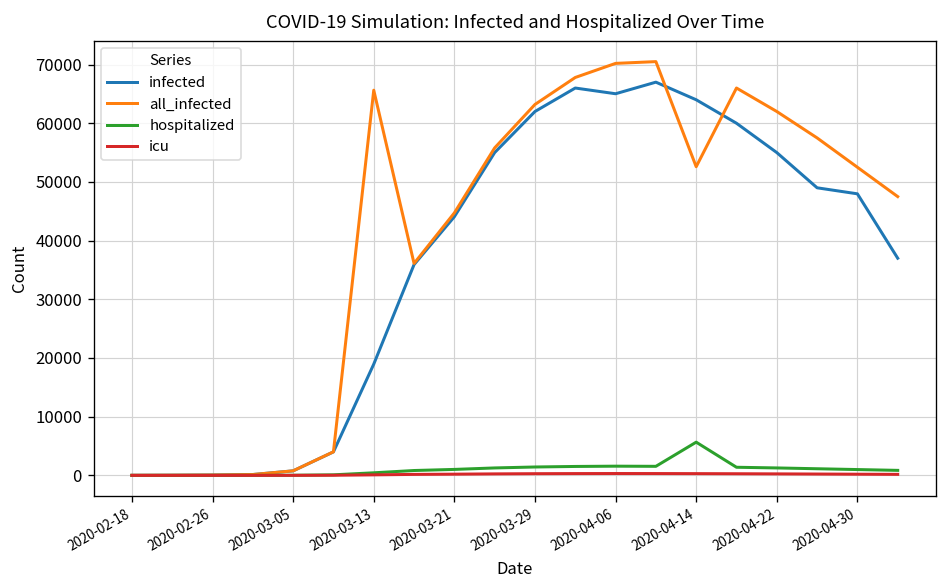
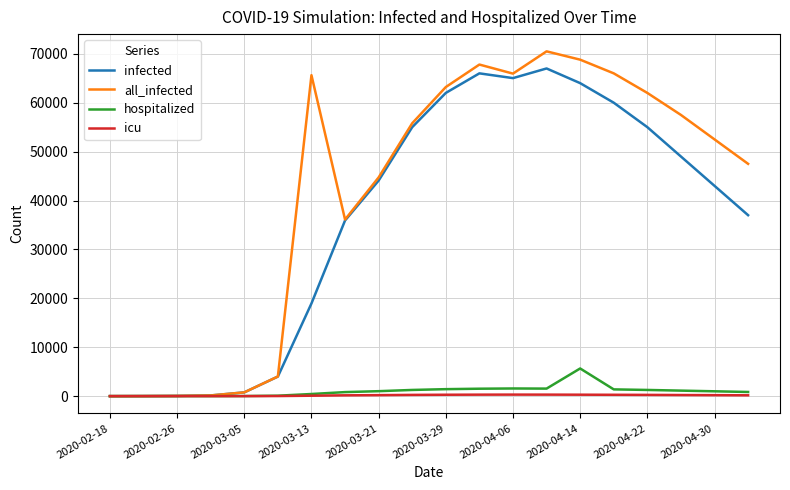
all_infected, 2020-04-06: 70000 -> 66000
all_infected, 2020-04-14: 53000 -> 69000
infected, 2020-04-30: 48000 -> 43000
